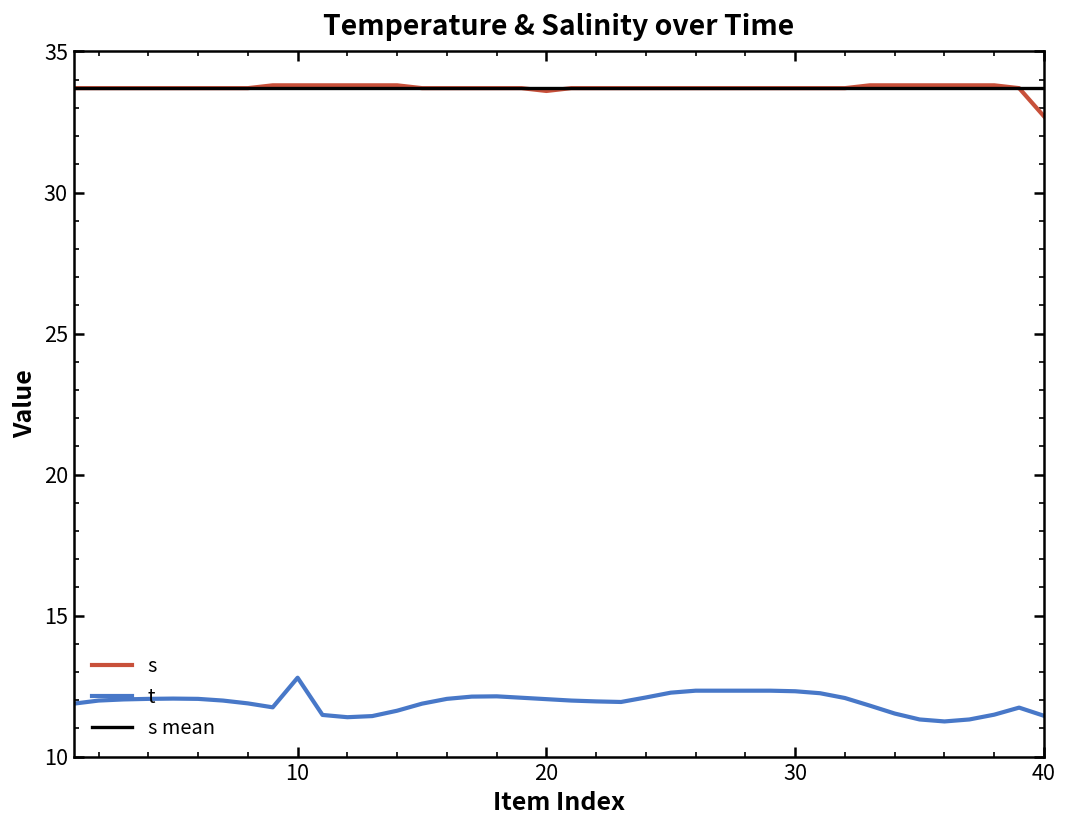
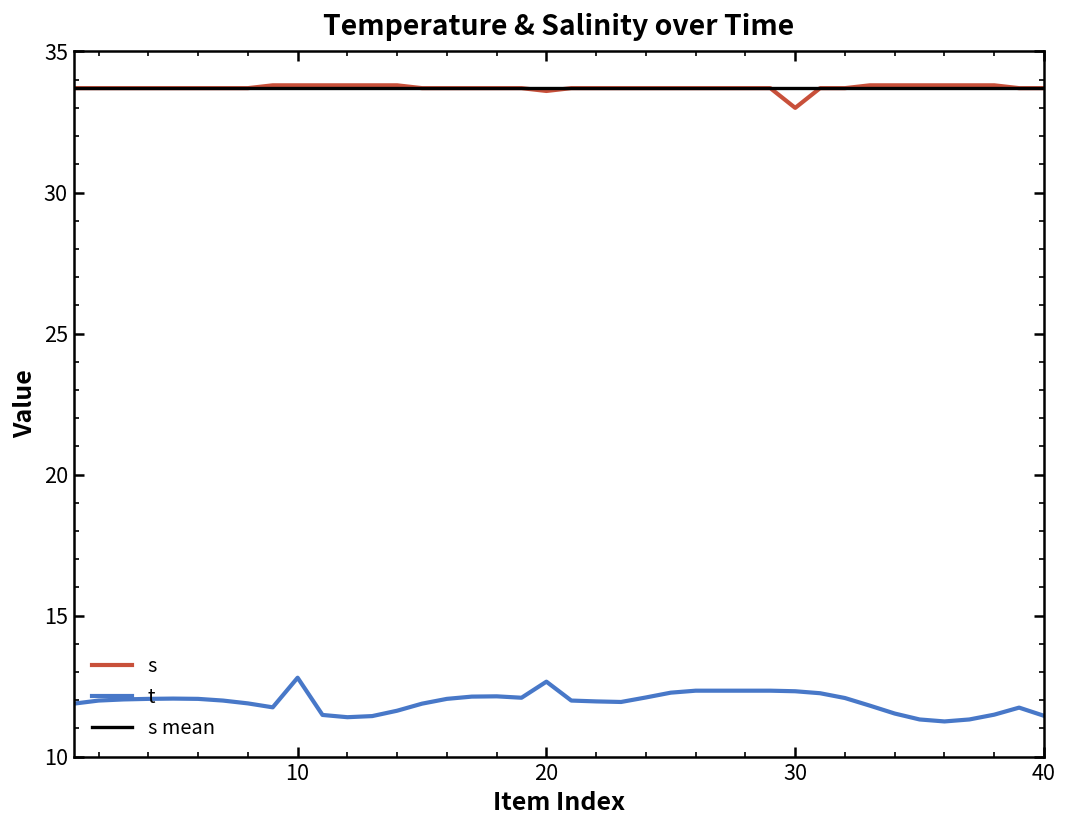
t, 20: 12.0 -> 12.7
s, 30: 33.7 -> 33.0
s, 40: 32.7 -> 33.7
